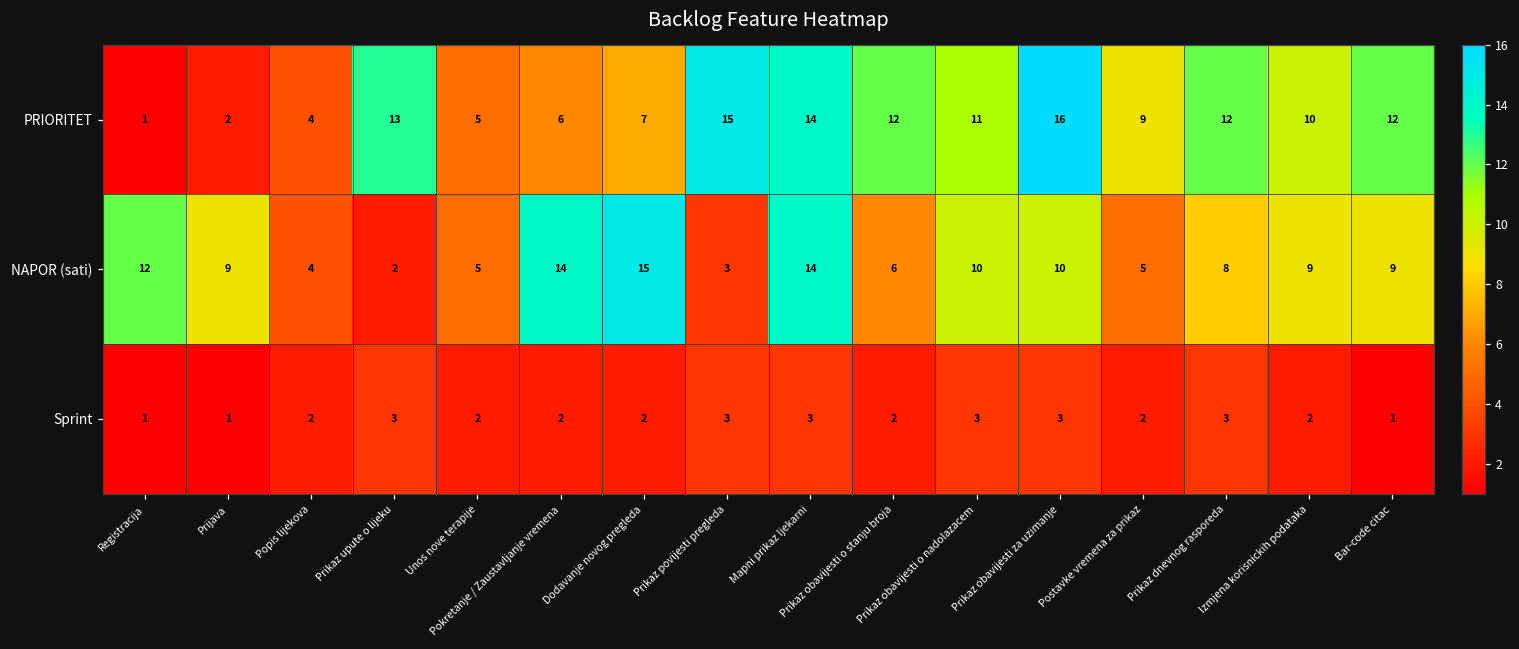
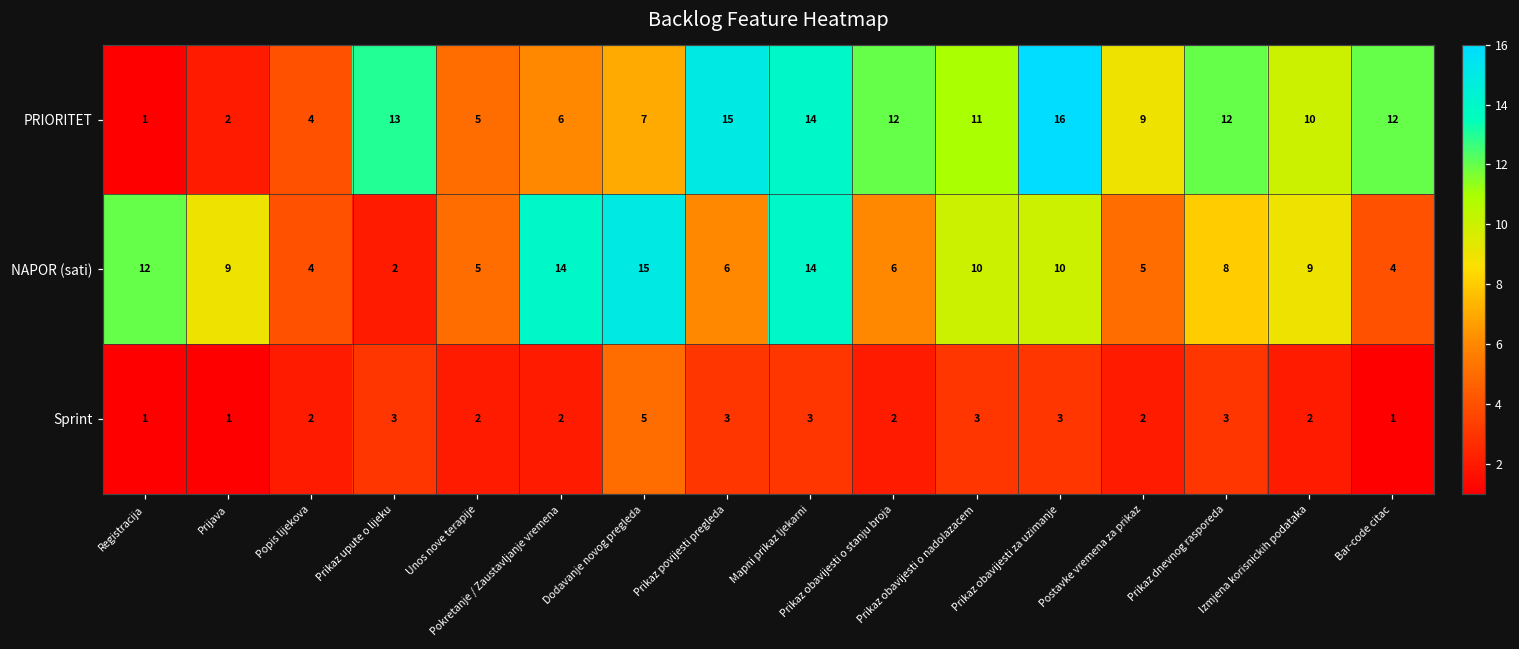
NAPOR (sati), Prikaz povijesti pregleda: 3 -> 6
NAPOR (sati), Bar-code citac: 9 -> 4
Sprint, Dodavanje novog pregleda: 2 -> 5
